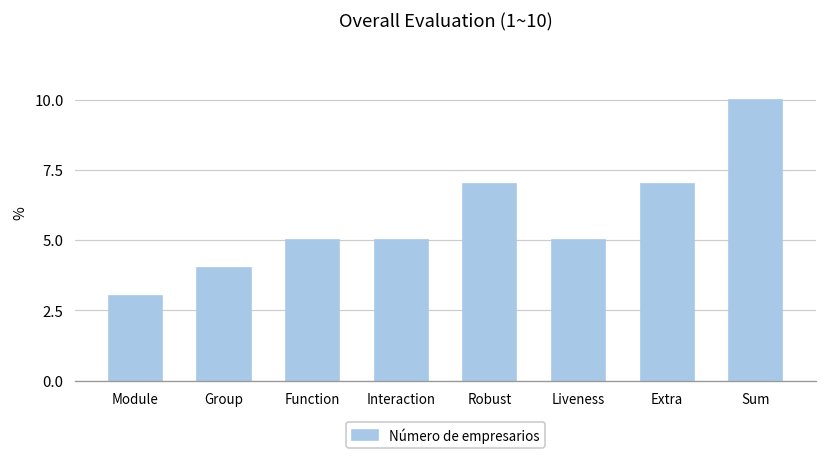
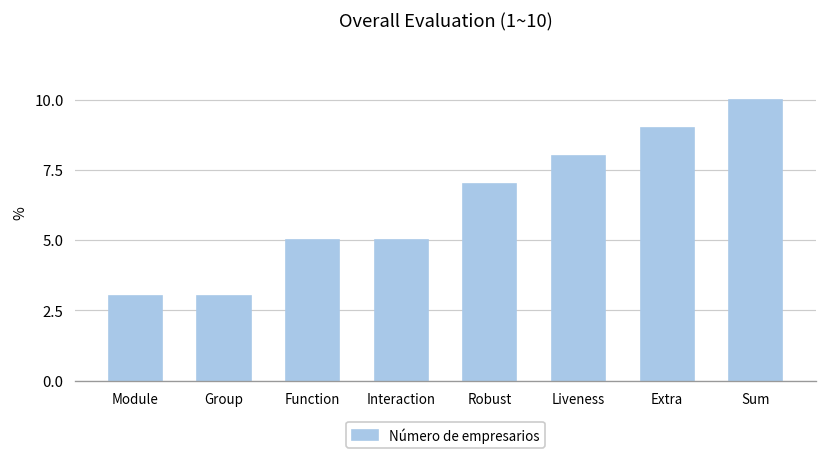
Group: 4 -> 3
Liveness: 5 -> 8
Extra: 7 -> 9
